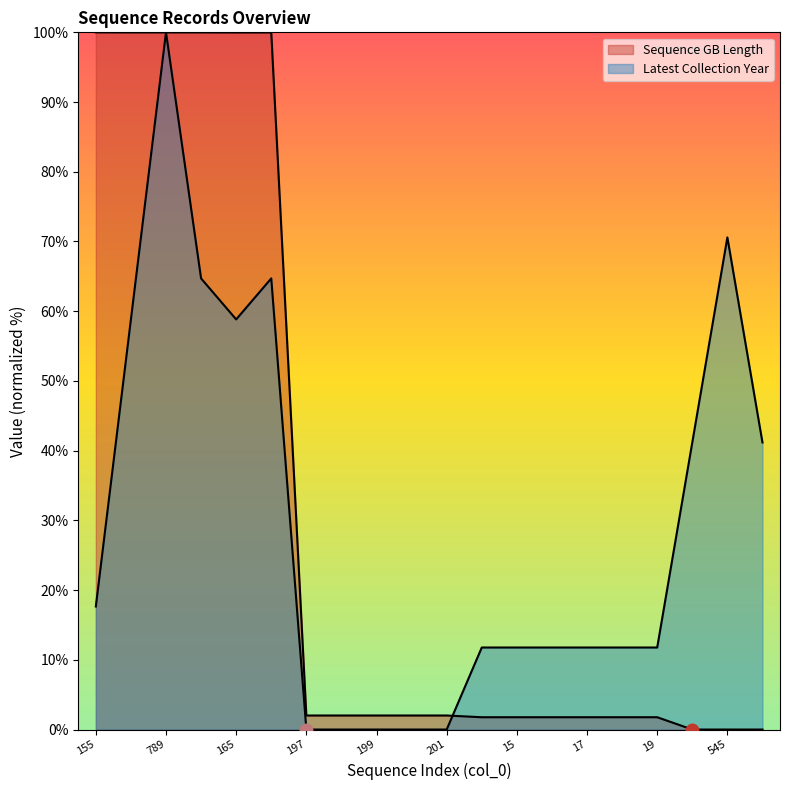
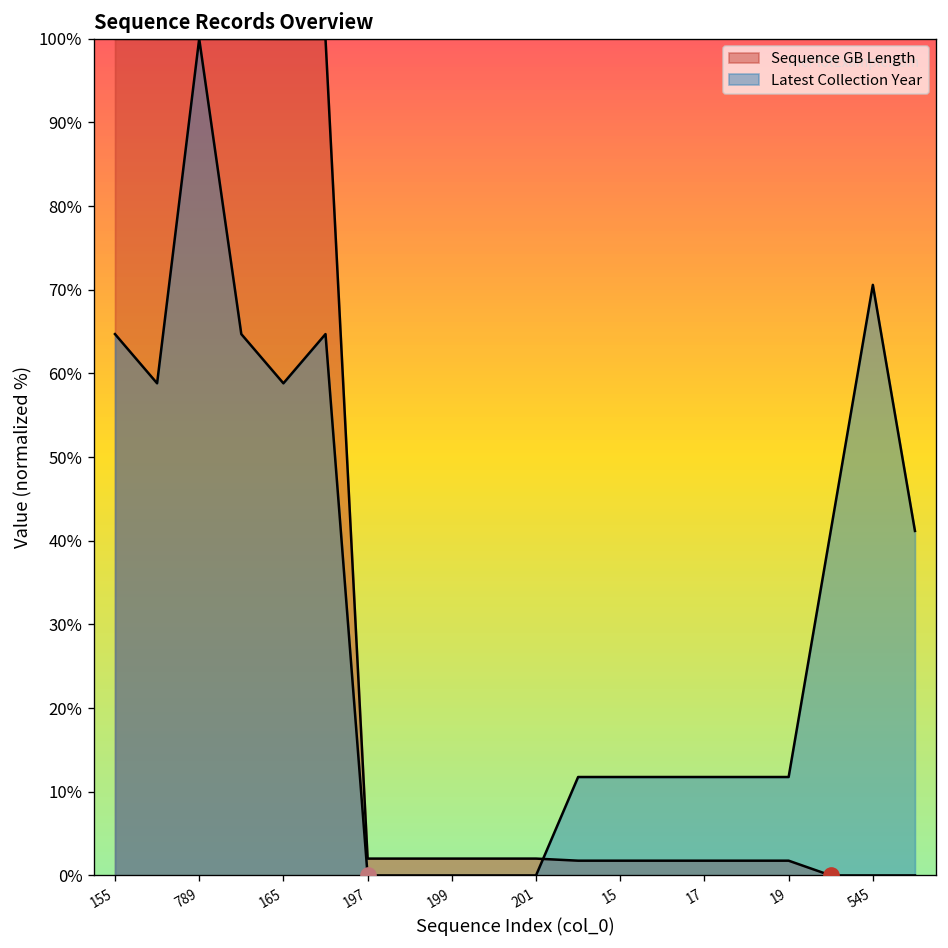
Latest Collection Year, 155: 18% -> 65%
